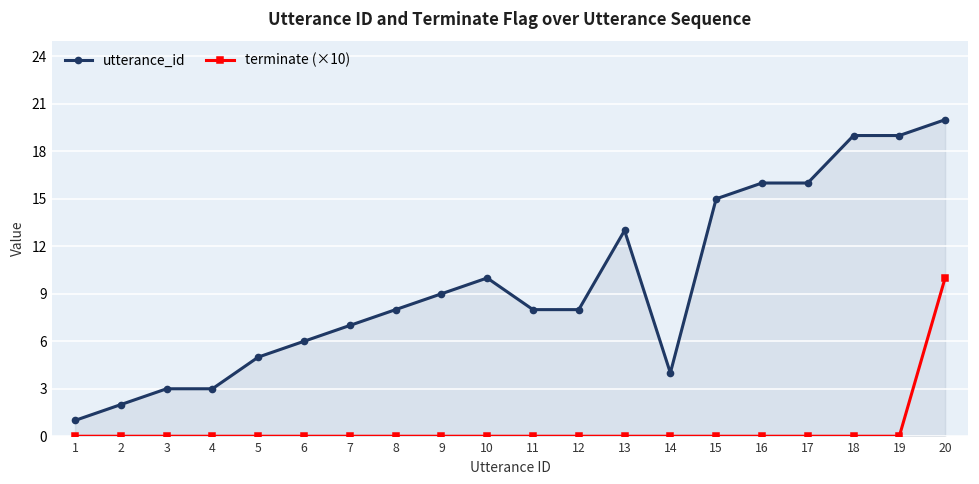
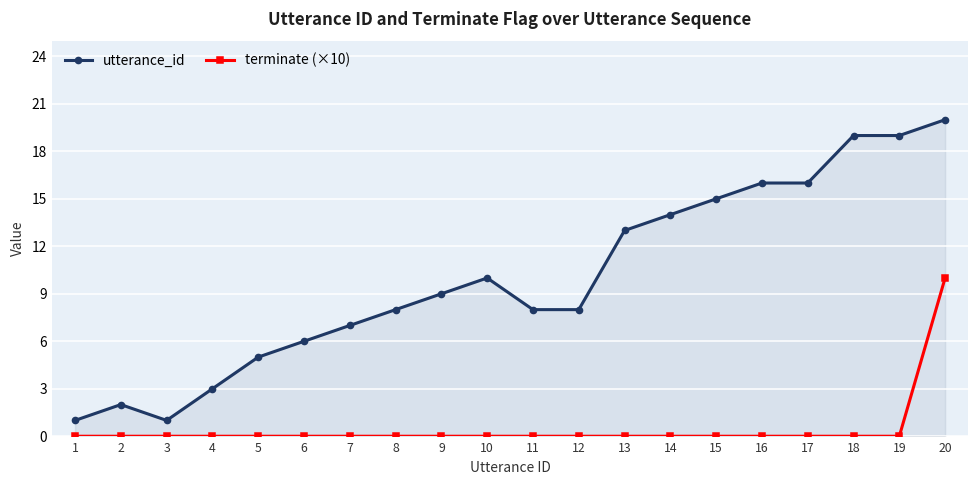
utterance_id, 3: 3 -> 1
utterance_id, 14: 4 -> 14
